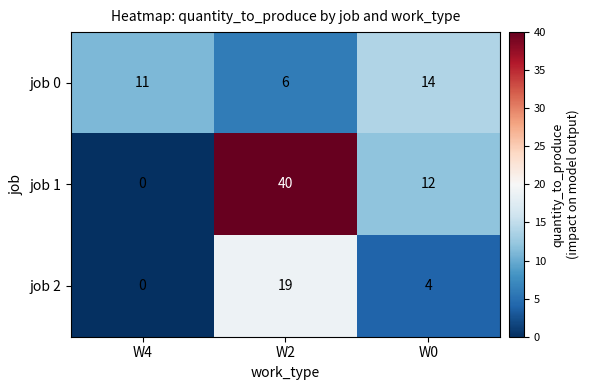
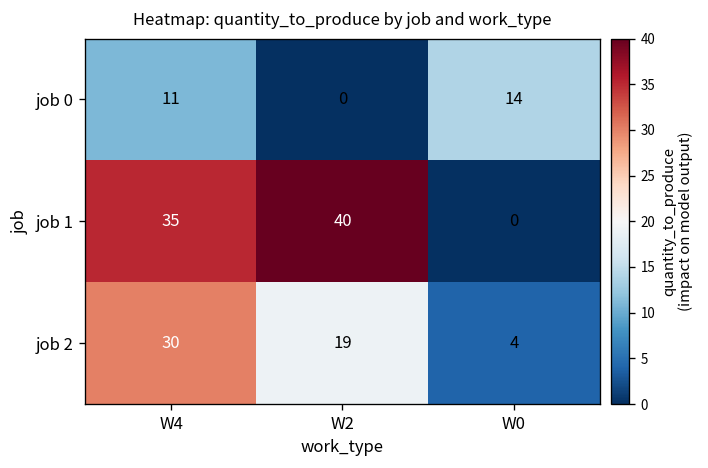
job 0, W2: 6 -> 0
job 1, W4: 0 -> 35
job 1, W0: 12 -> 0
job 2, W4: 0 -> 30
